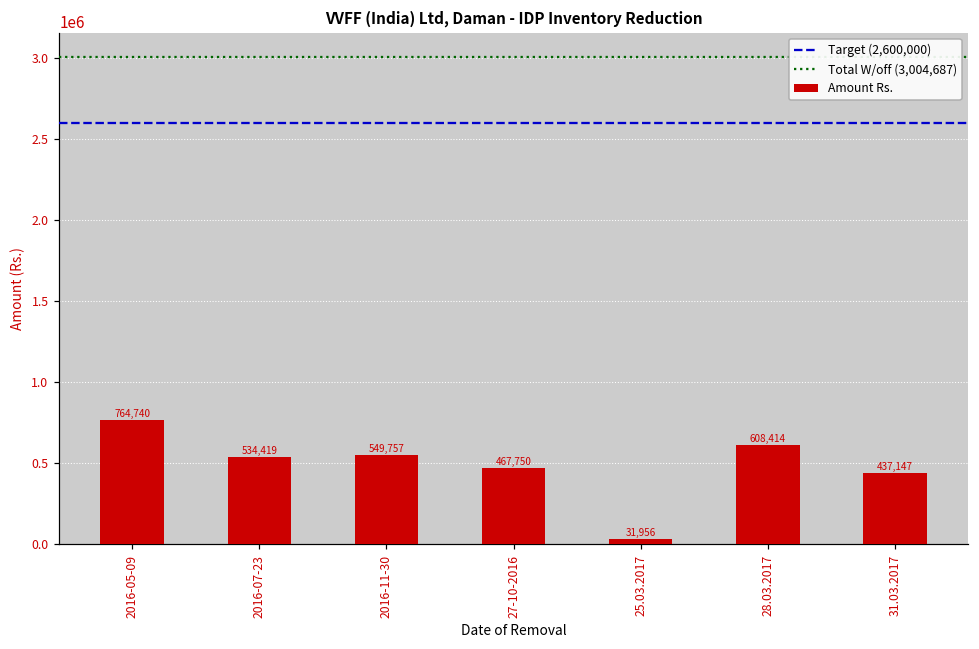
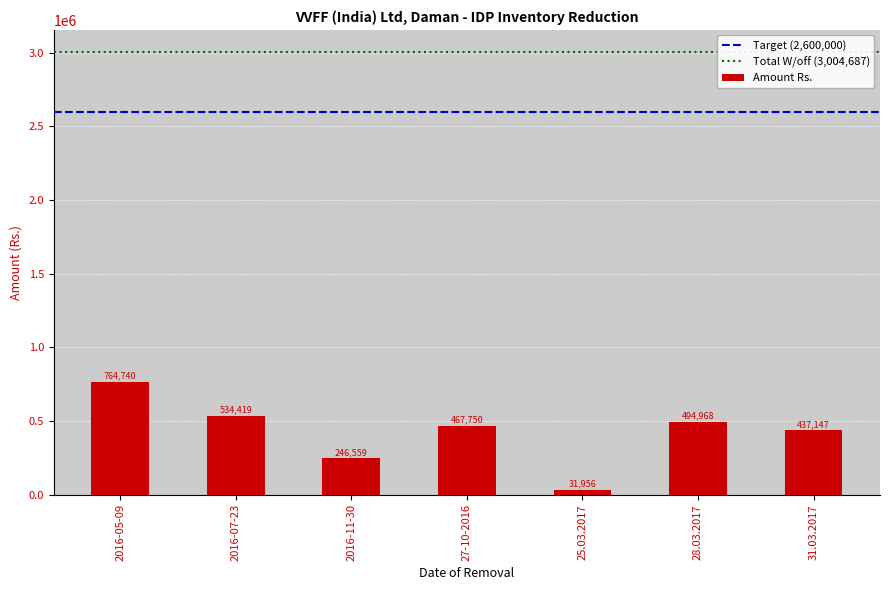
2016-11-30: 549,757 -> 246,559
28.03.2017: 608,414 -> 494,968
